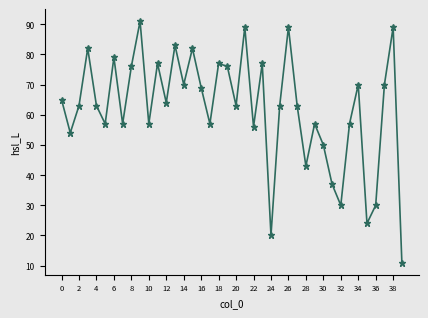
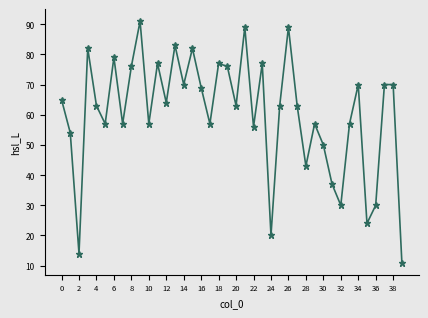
2: 63 -> 14
38: 89 -> 70
